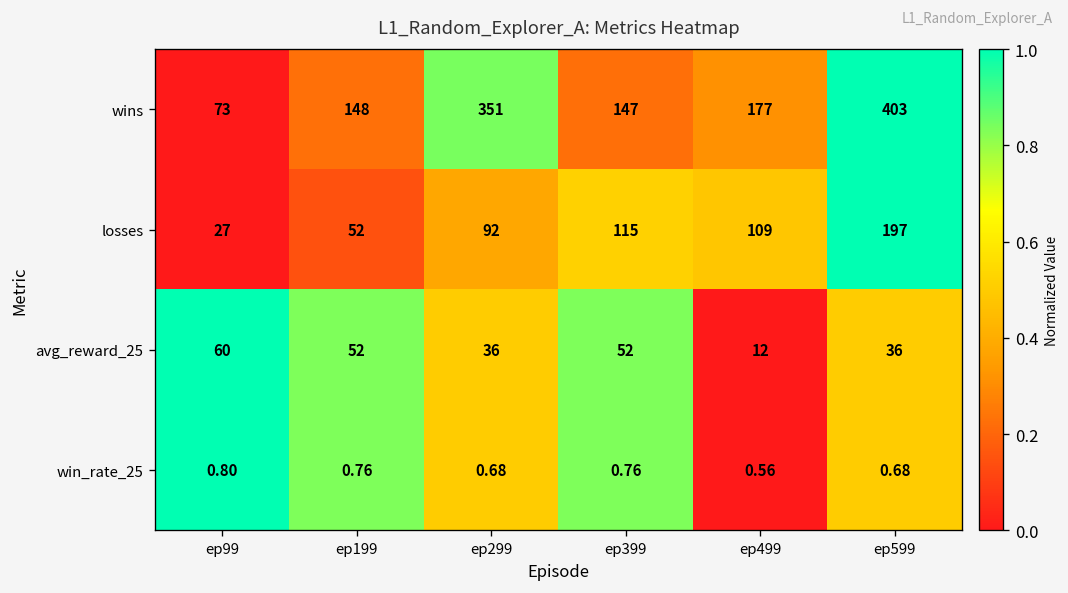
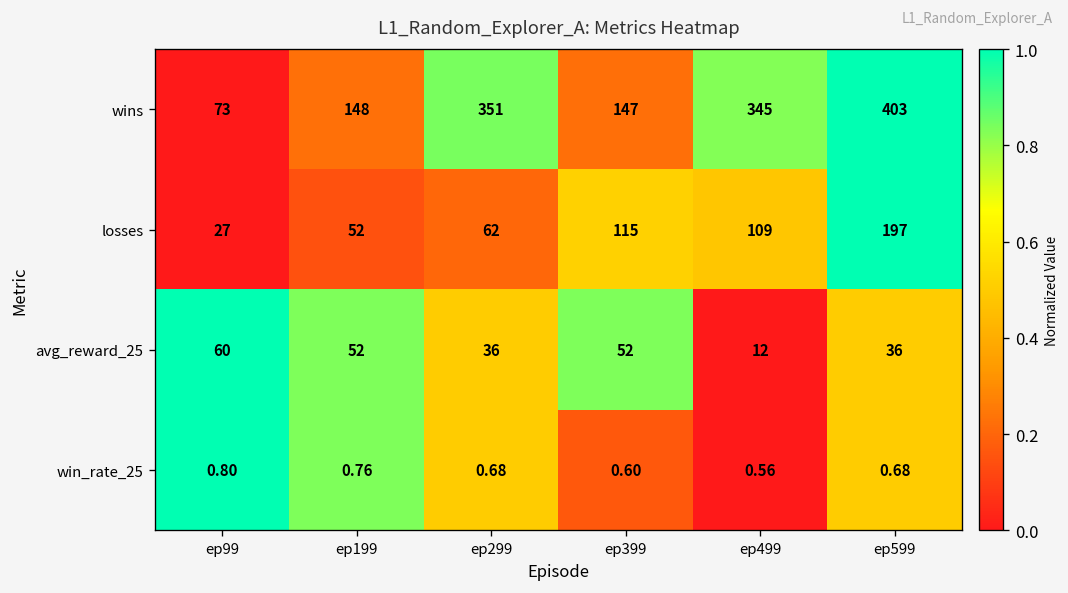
wins, ep499: 177 -> 345
losses, ep299: 92 -> 62
win_rate_25, ep399: 0.76 -> 0.60
